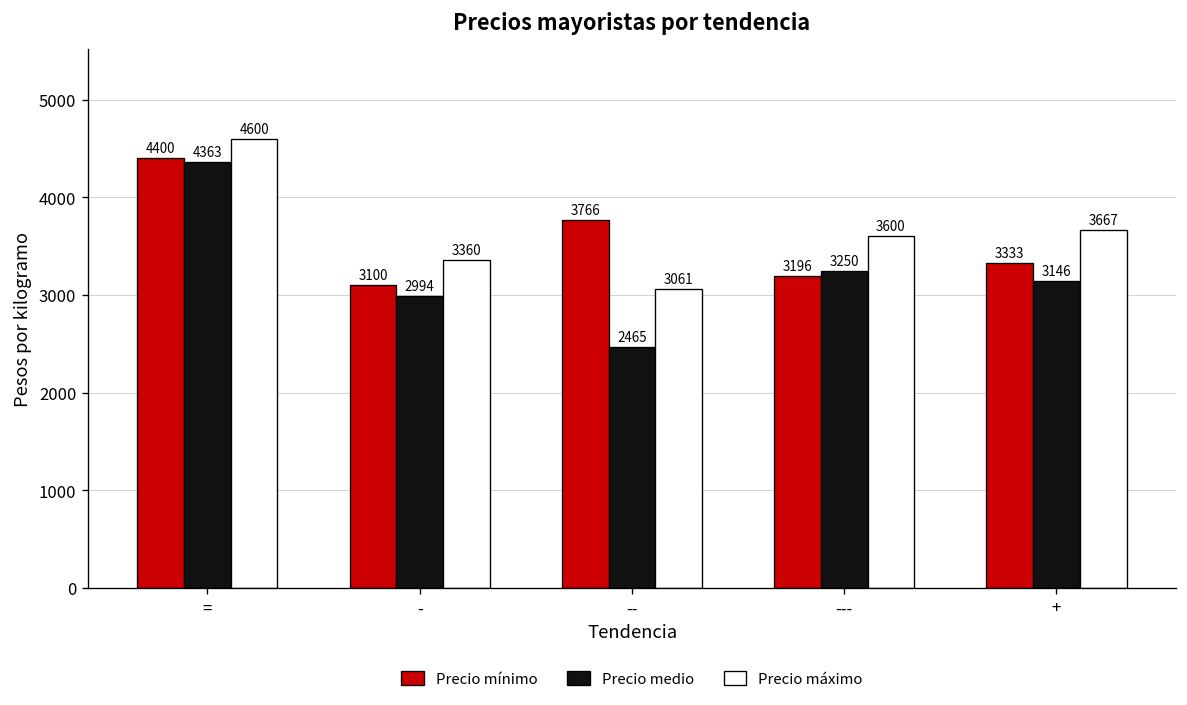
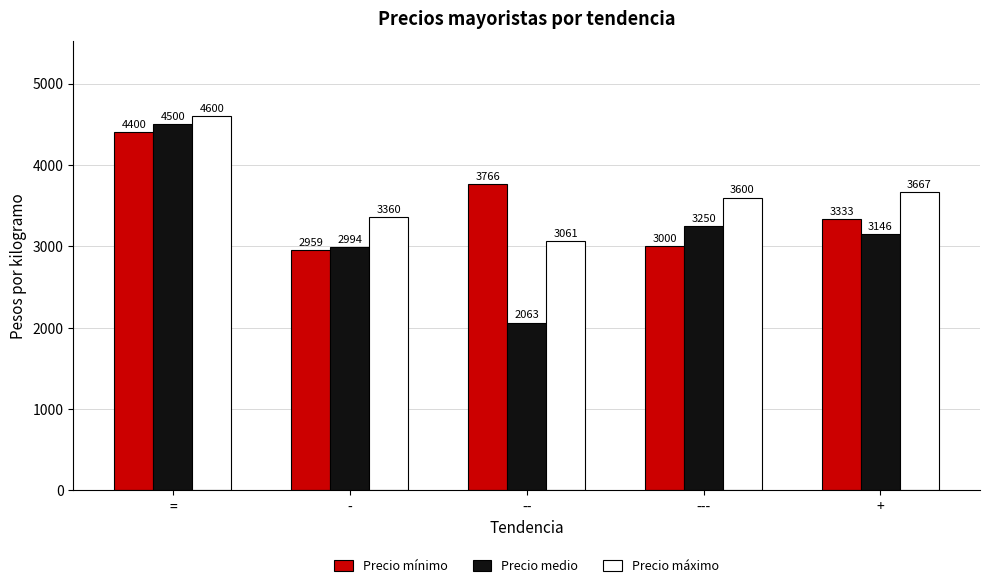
Precio medio, =: 4363 -> 4500
Precio mínimo, -: 3100 -> 2959
Precio medio, --: 2465 -> 2063
Precio mínimo, ---: 3196 -> 3000
